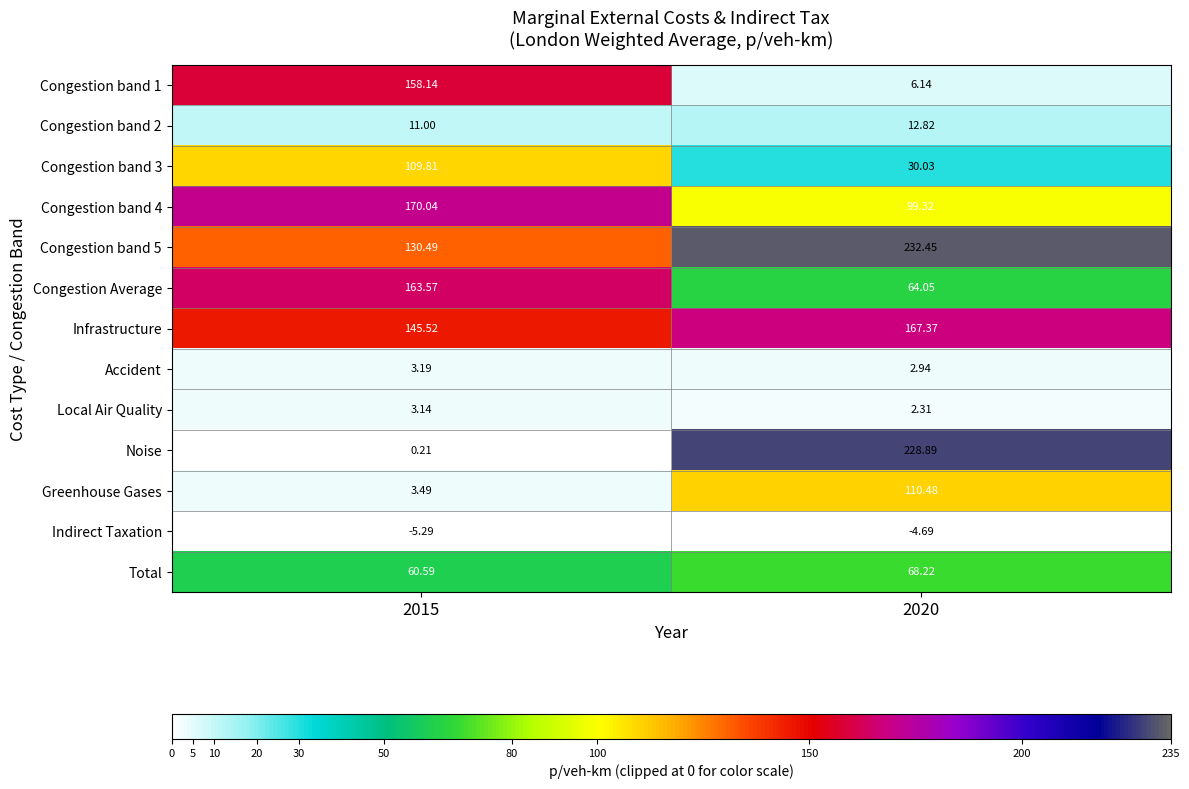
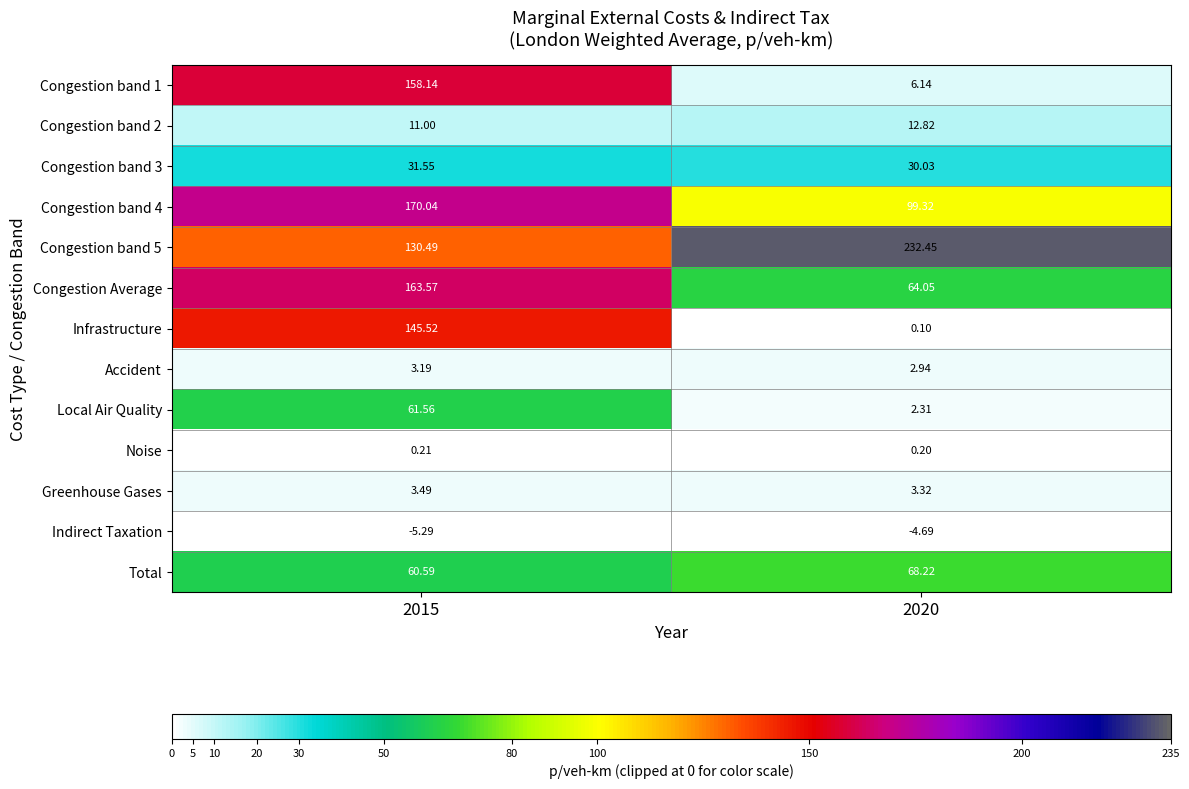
Congestion band 3, 2015: 109.81 -> 31.55
Infrastructure, 2020: 167.37 -> 0.10
Local Air Quality, 2015: 3.14 -> 61.56
Noise, 2020: 228.89 -> 0.20
Greenhouse Gases, 2020: 110.48 -> 3.32
